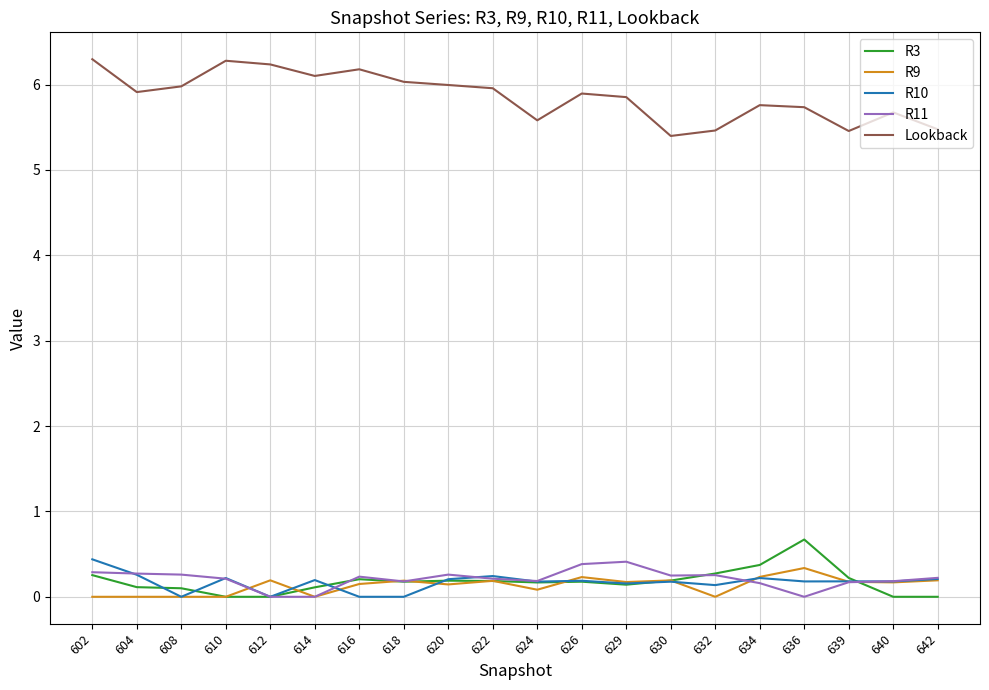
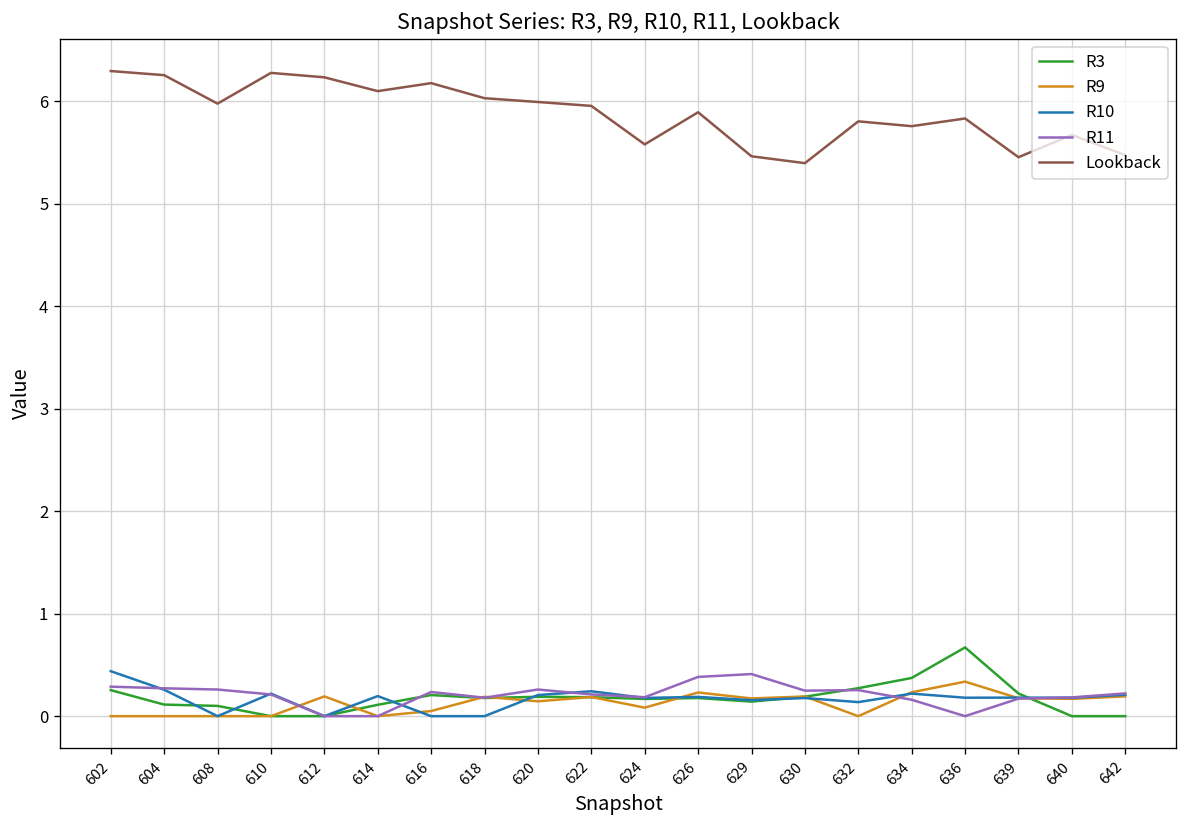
Lookback, 604: 5.9 -> 6.3
R9, 616: 0.2 -> 0.1
Lookback, 629: 5.9 -> 5.5
Lookback, 632: 5.5 -> 5.8
Lookback, 636: 5.7 -> 5.8
